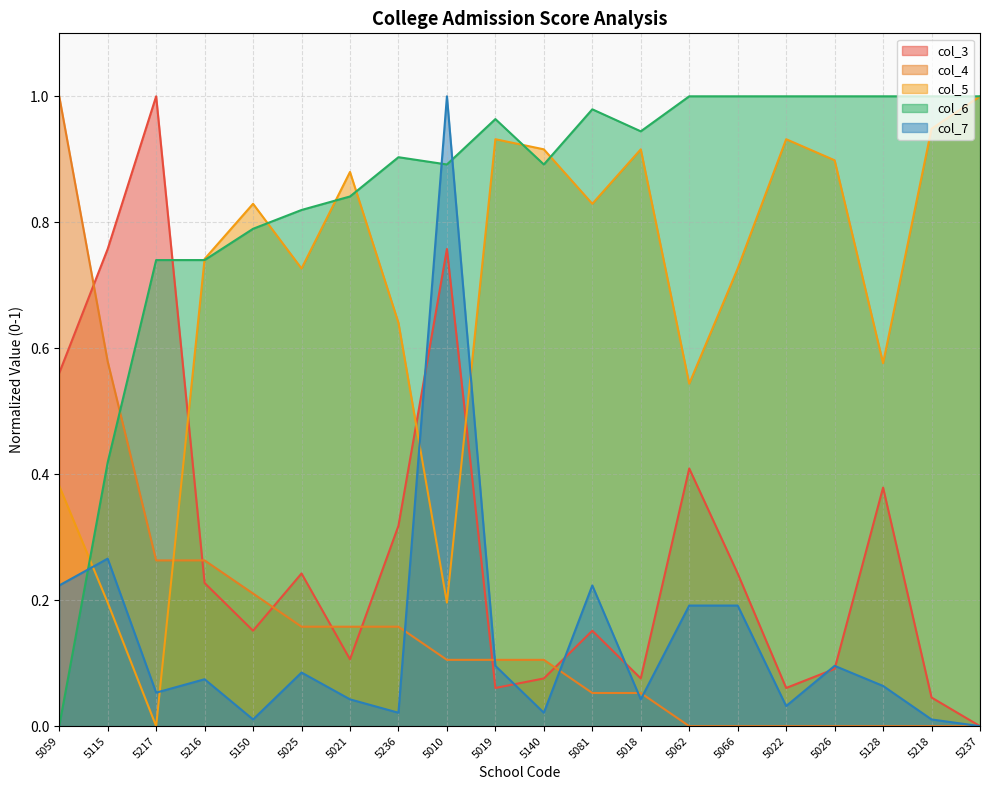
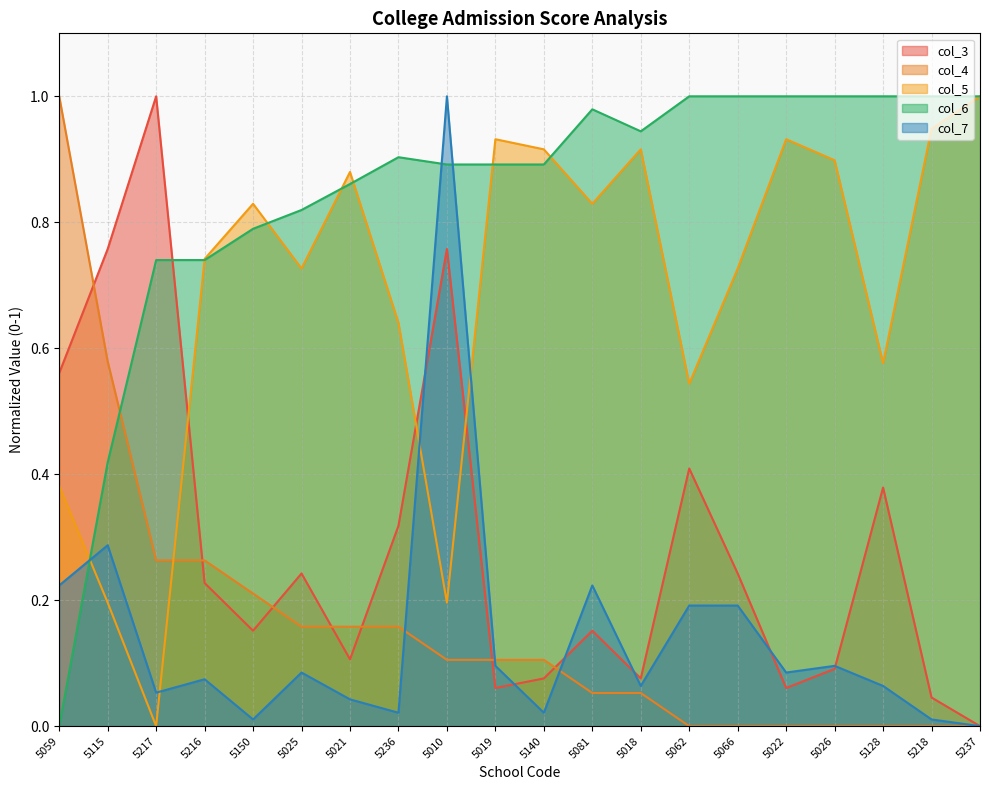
col_7, 5115: 0.27 -> 0.29
col_6, 5021: 0.84 -> 0.86
col_6, 5019: 0.96 -> 0.89
col_7, 5018: 0.04 -> 0.06
col_7, 5022: 0.03 -> 0.09
